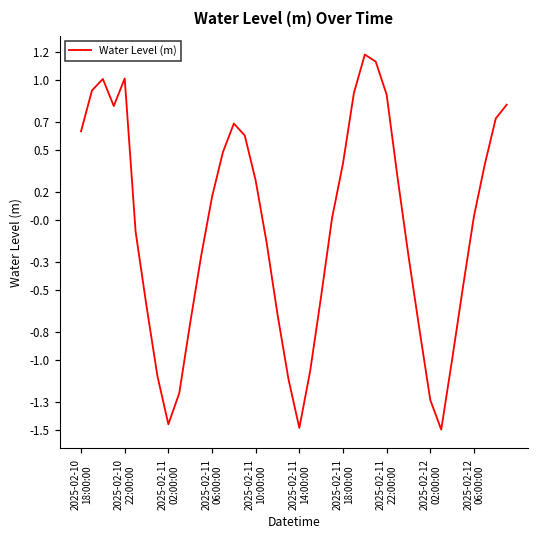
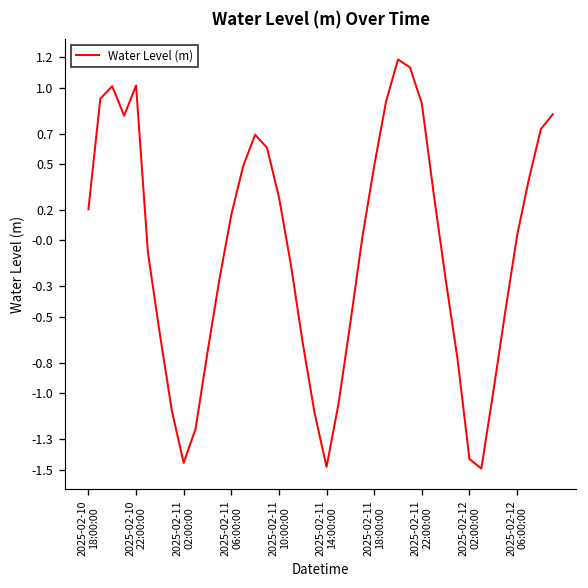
2025-02-10 18:00:00: 0.64 -> 0.20
2025-02-11 18:00:00: 0.41 -> 0.49
2025-02-12 02:00:00: -1.28 -> -1.43
